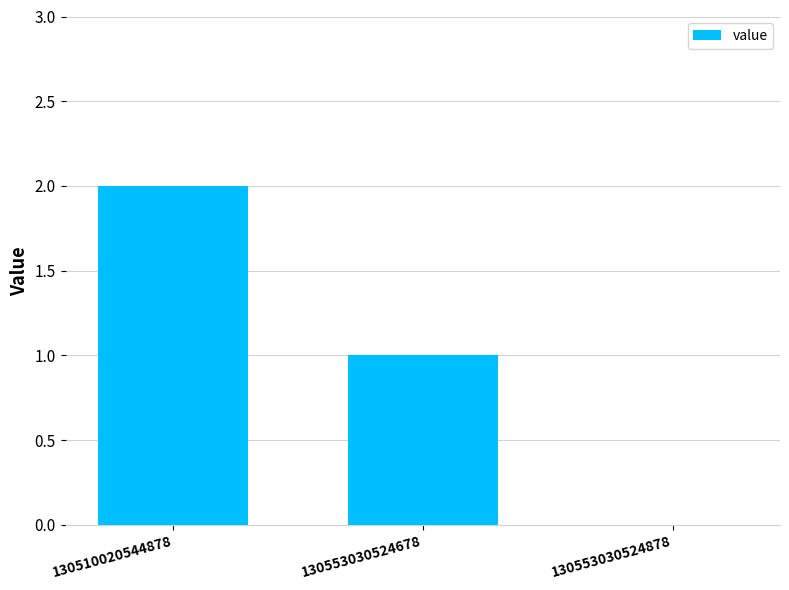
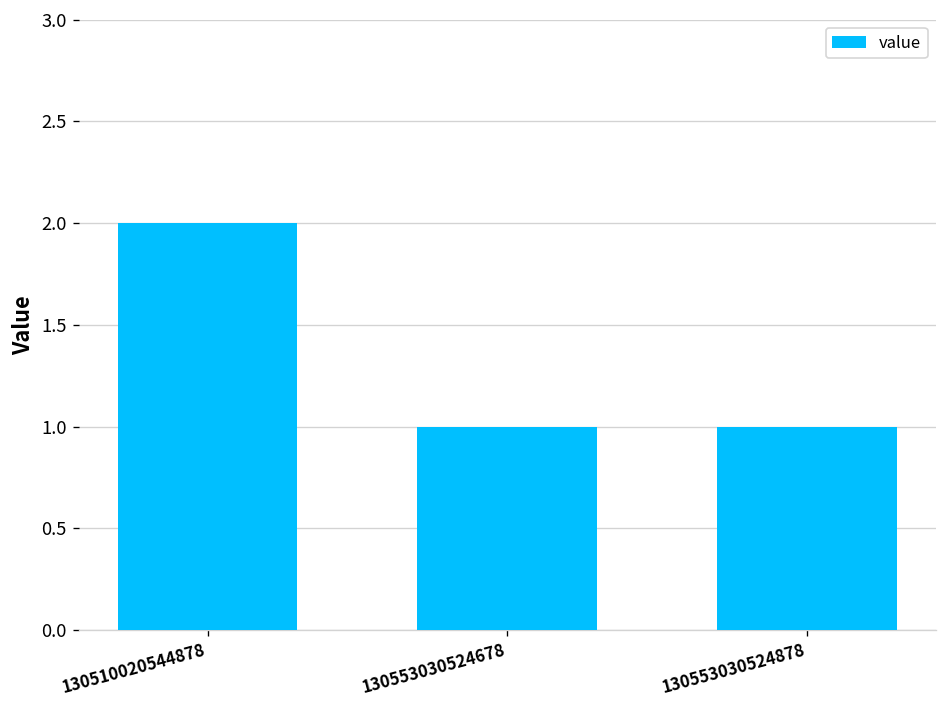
130553030524878: 0 -> 1
